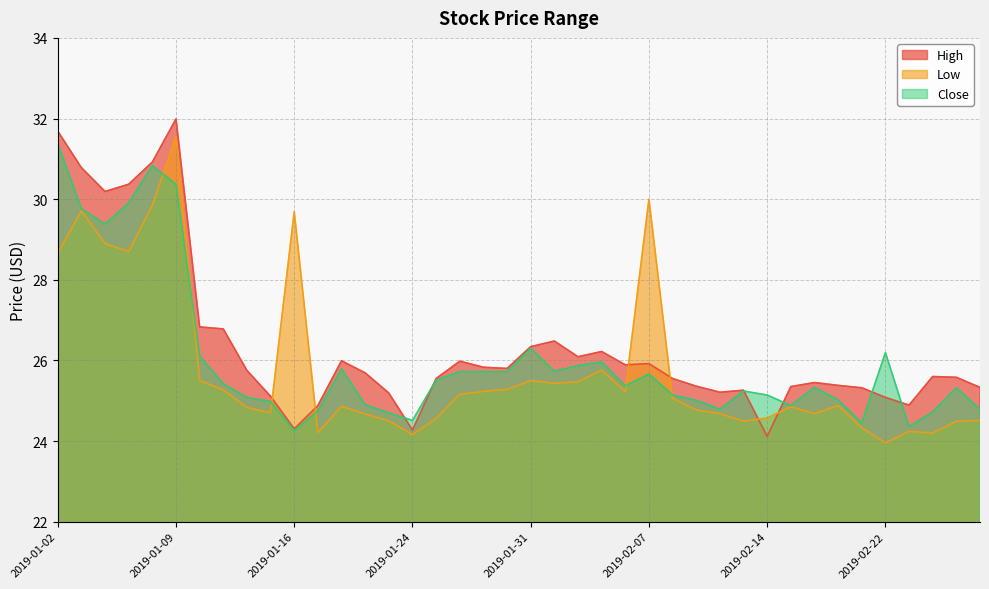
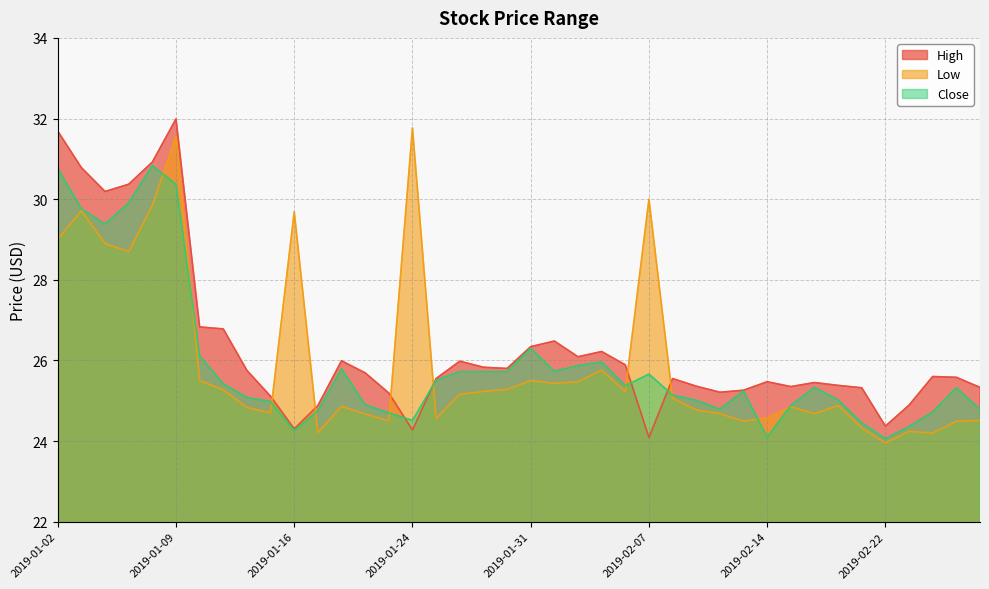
Low, 2019-01-02: 28.7 -> 29.0
Close, 2019-01-02: 31.4 -> 30.8
Low, 2019-01-24: 24.2 -> 31.8
High, 2019-02-07: 25.9 -> 24.1
High, 2019-02-14: 24.1 -> 25.5
Close, 2019-02-14: 25.1 -> 24.1
High, 2019-02-22: 25.1 -> 24.4
Close, 2019-02-22: 26.2 -> 24.1
